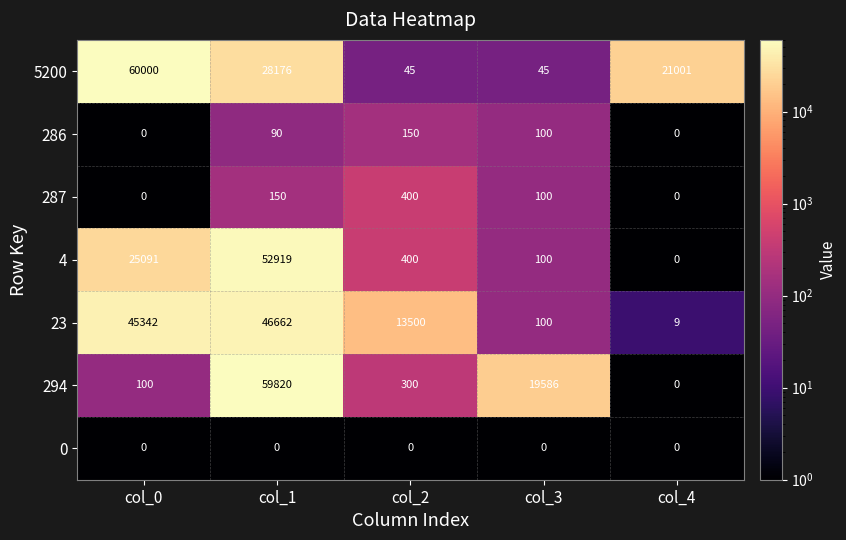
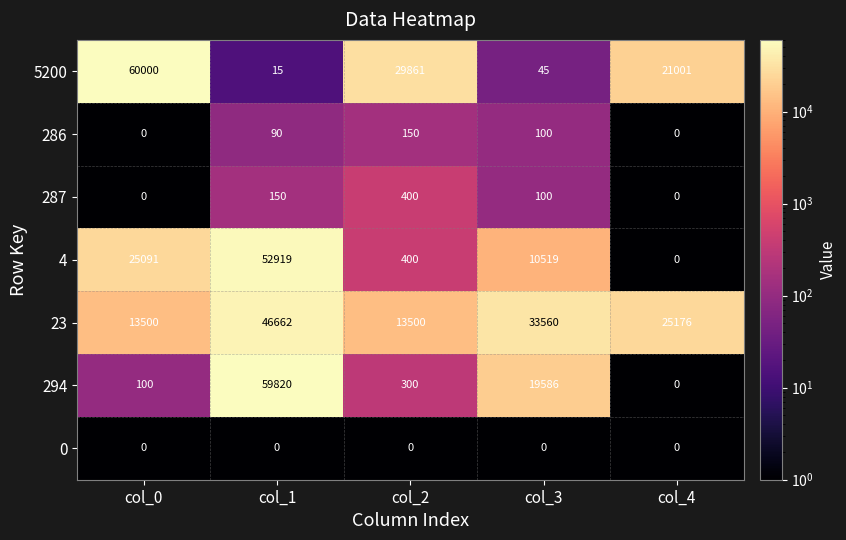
5200, col_1: 28176 -> 15
5200, col_2: 45 -> 29861
4, col_3: 100 -> 10519
23, col_0: 45342 -> 13500
23, col_3: 100 -> 33560
23, col_4: 9 -> 25176
